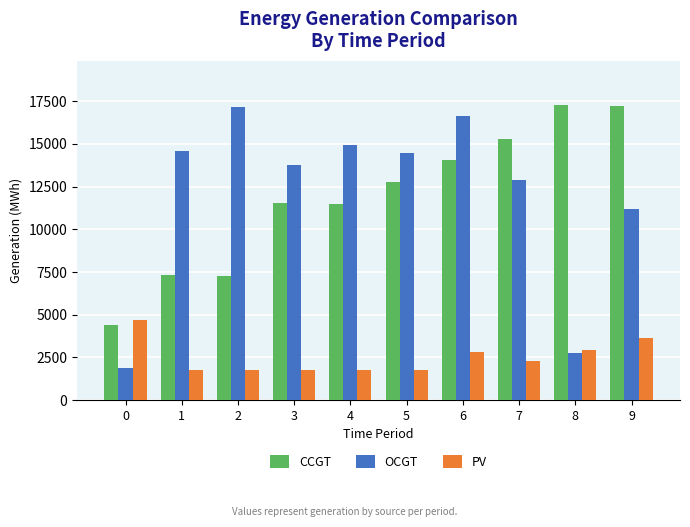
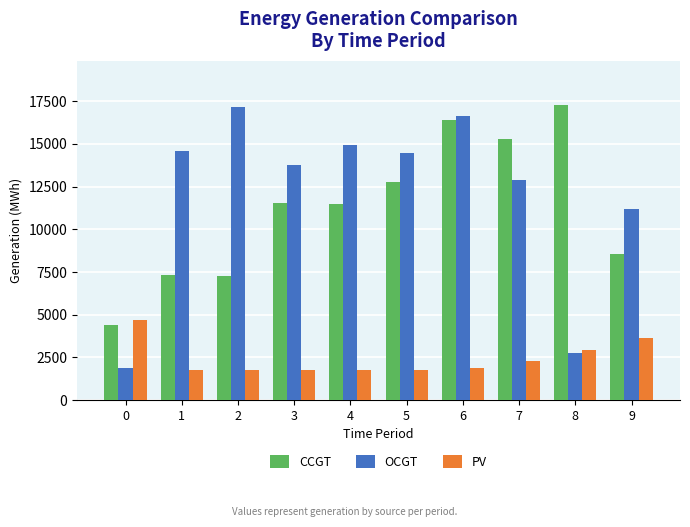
CCGT, 6: 14000 -> 16400
PV, 6: 2800 -> 1900
CCGT, 9: 17200 -> 8600
